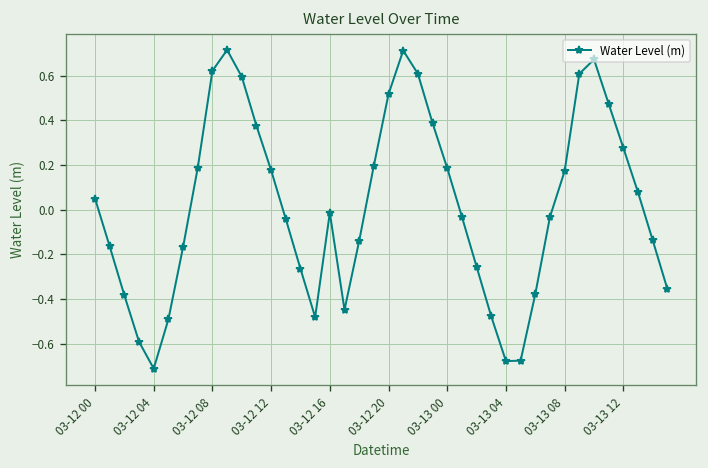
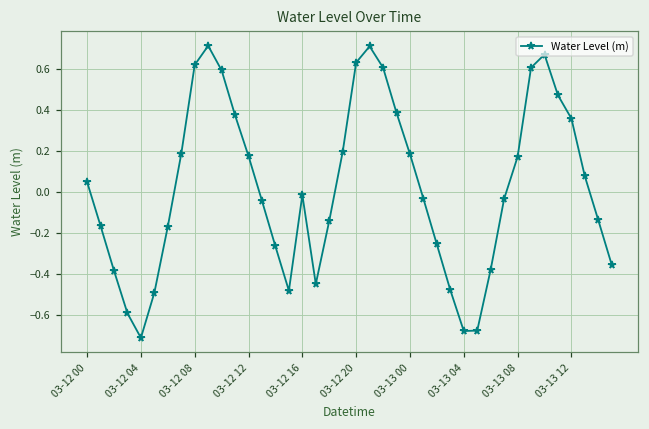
03-12 20: 0.52 -> 0.63
03-13 12: 0.28 -> 0.36
